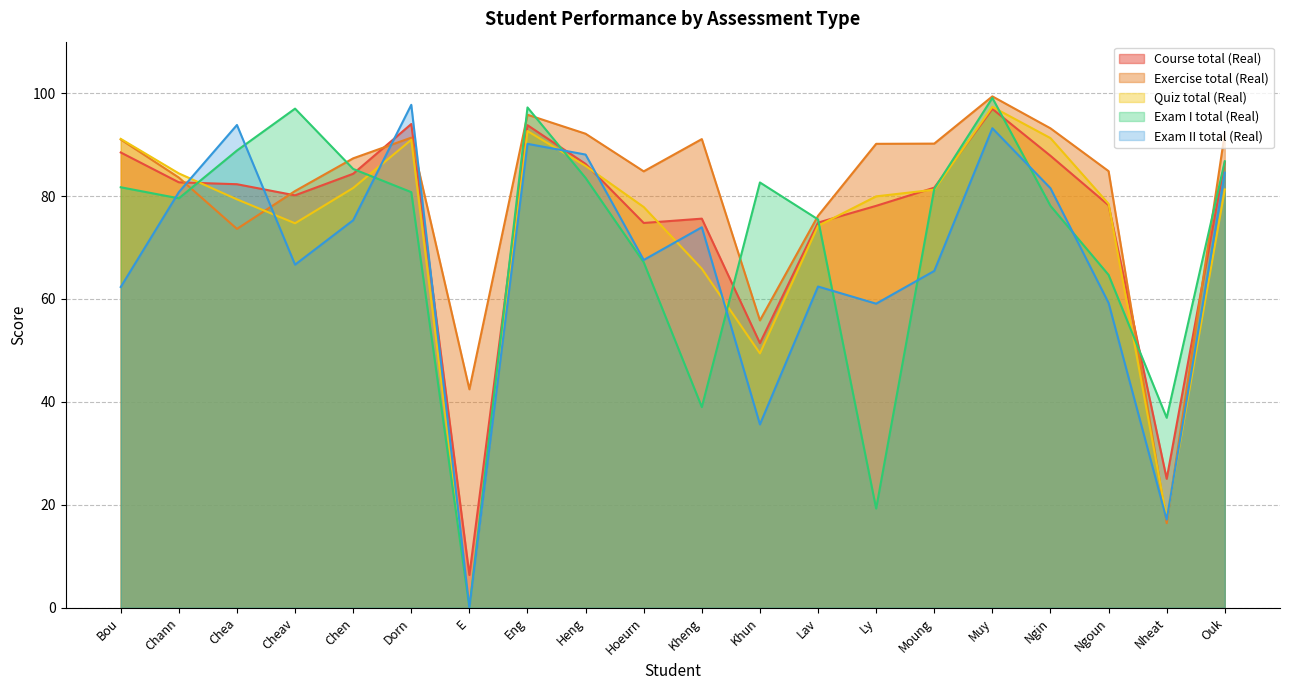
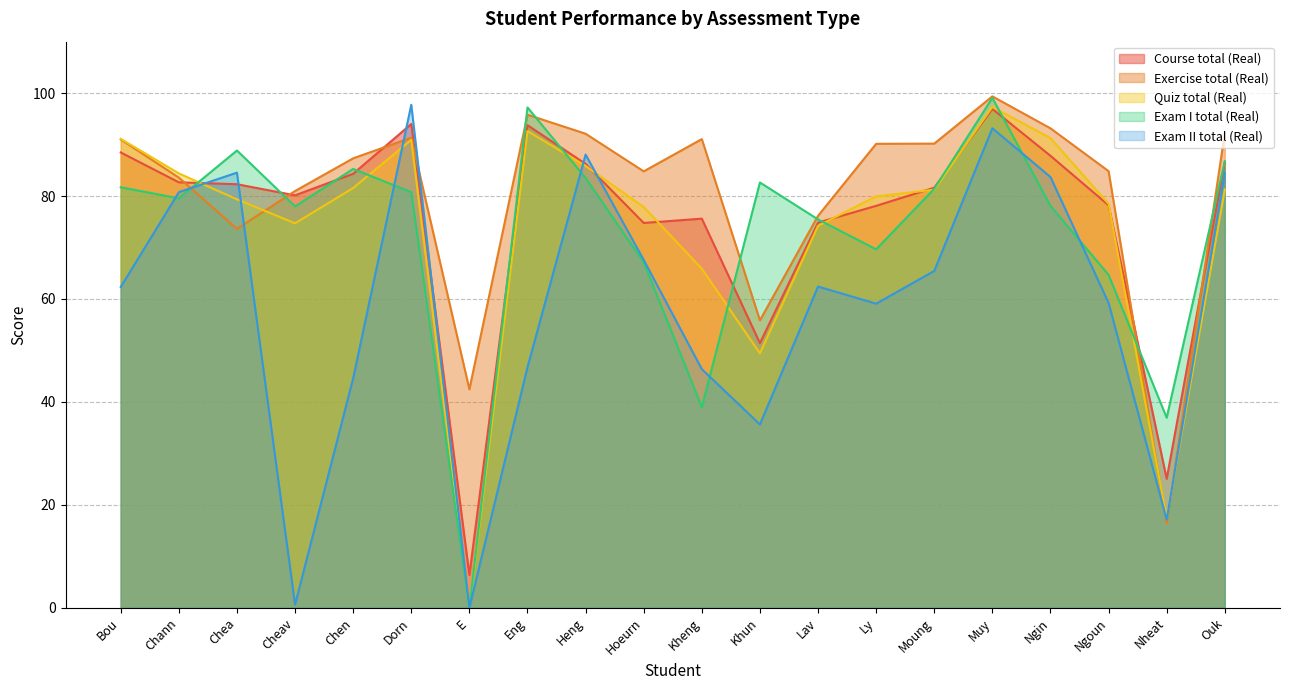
Exam II total (Real), Chea: 94 -> 85
Exam I total (Real), Cheav: 97 -> 78
Exam II total (Real), Cheav: 67 -> 1
Exam II total (Real), Chen: 75 -> 45
Exam II total (Real), Eng: 90 -> 47
Exam II total (Real), Kheng: 74 -> 46
Exam I total (Real), Ly: 19 -> 70
Exam II total (Real), Ngin: 82 -> 84
